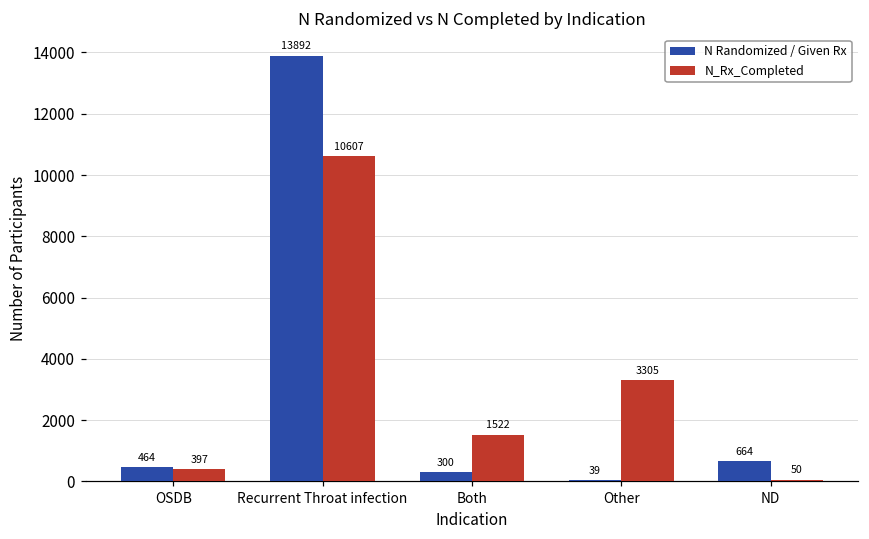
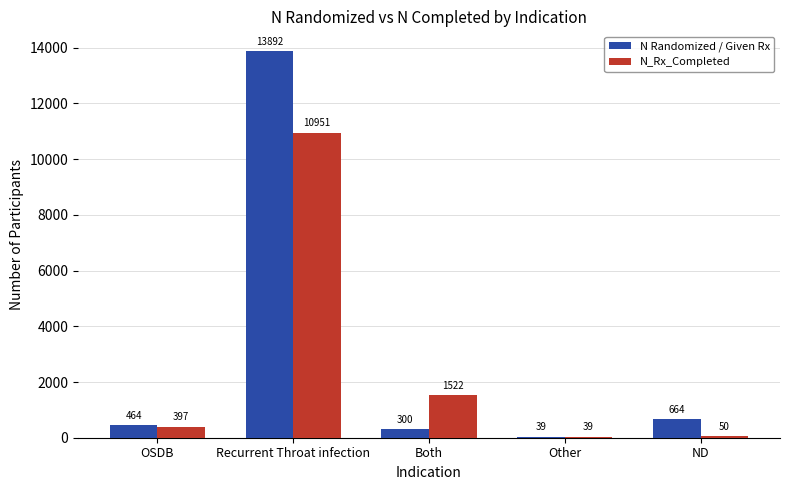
N_Rx_Completed, Recurrent Throat infection: 10607 -> 10951
N_Rx_Completed, Other: 3305 -> 39
